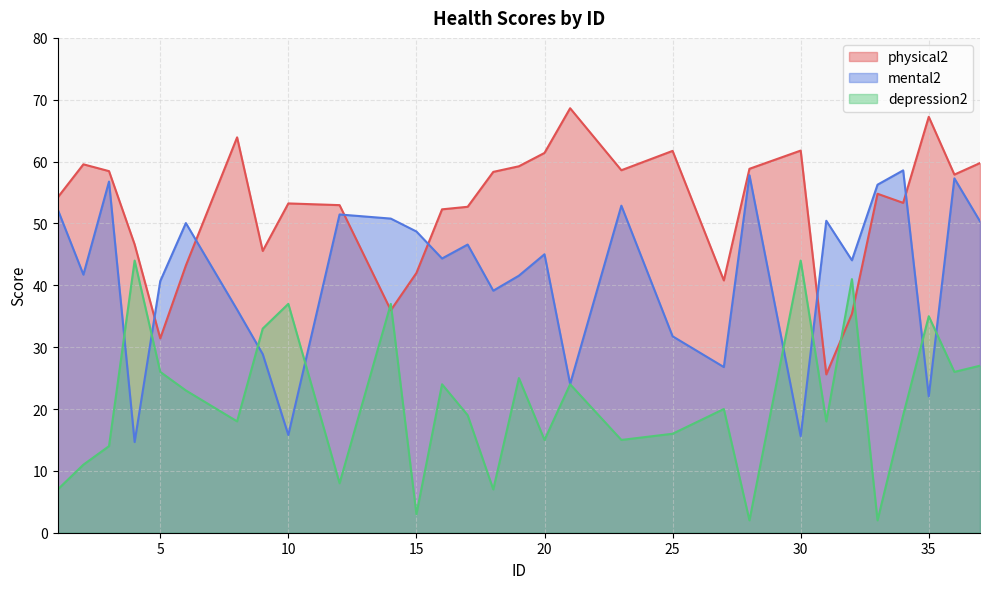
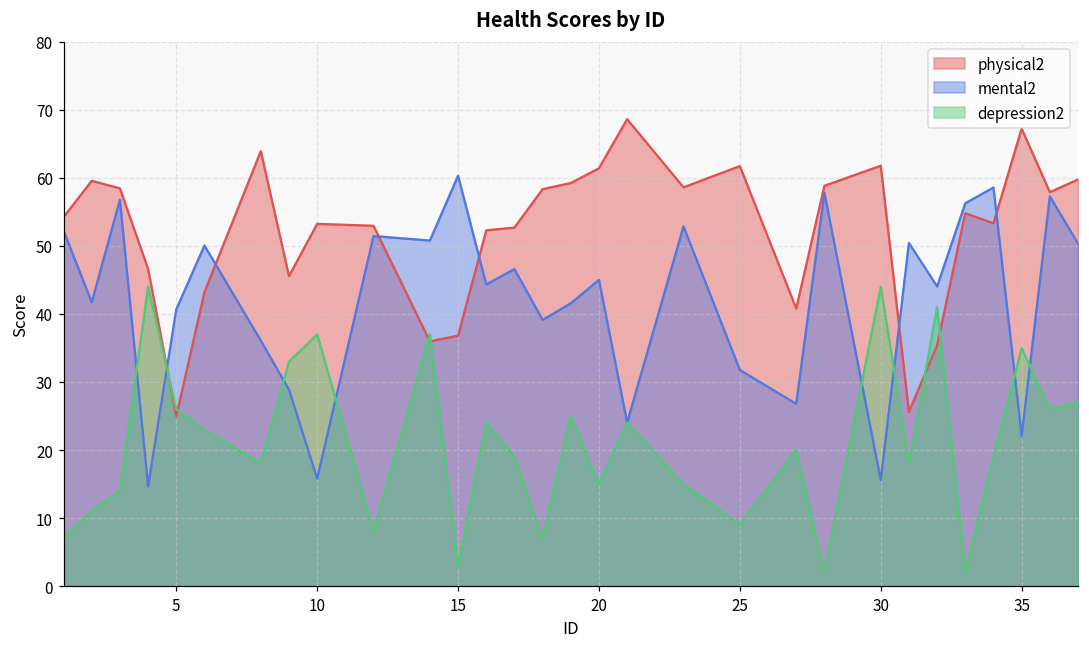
physical2, 5: 31 -> 25
physical2, 15: 42 -> 37
mental2, 15: 49 -> 60
depression2, 25: 16 -> 9
